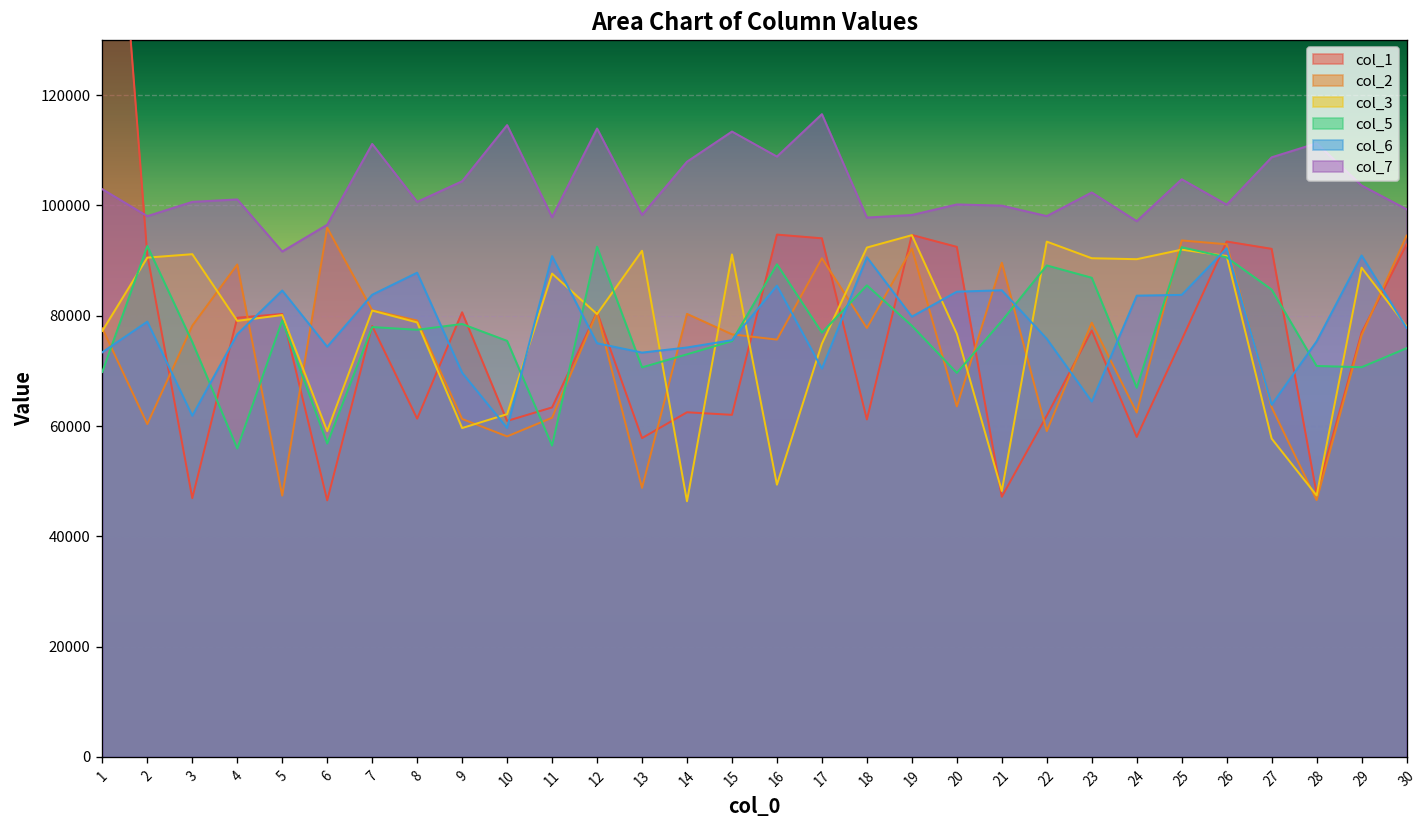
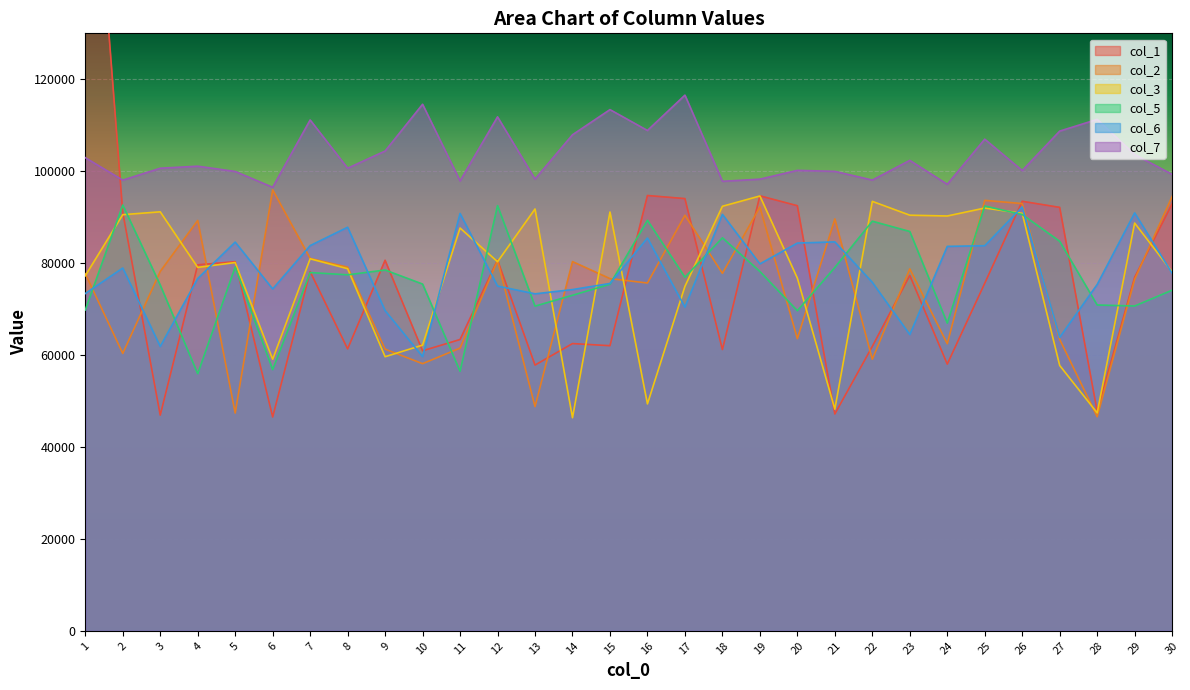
col_7, 5: 92000 -> 100000
col_7, 12: 114000 -> 112000
col_7, 25: 105000 -> 107000
